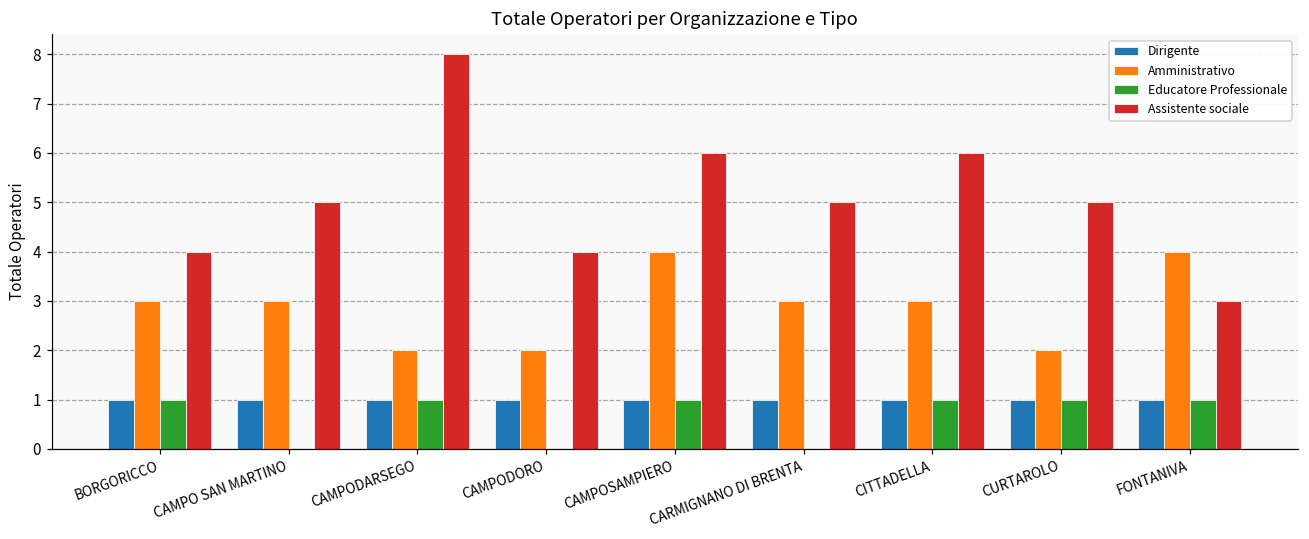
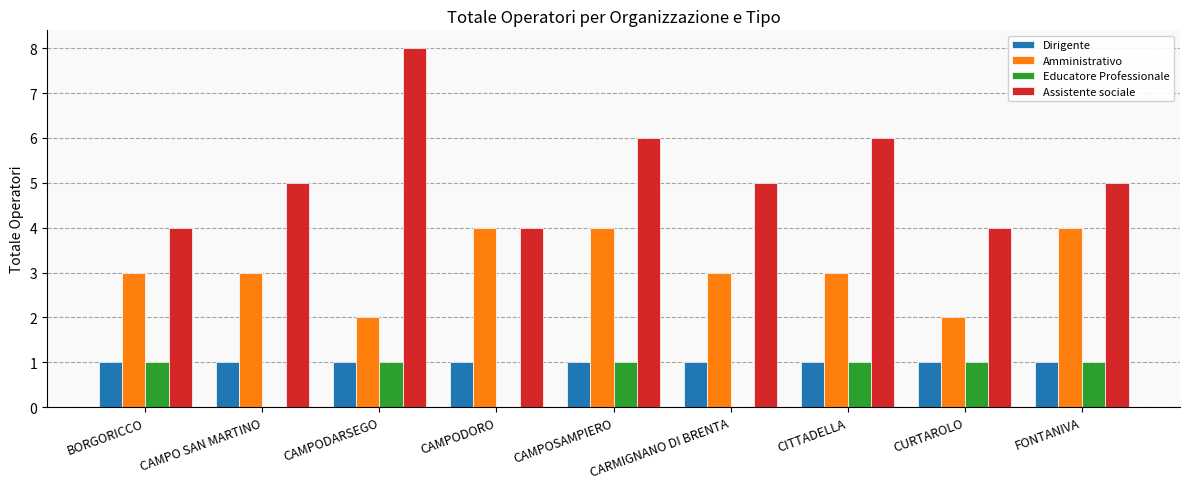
Amministrativo, CAMPODORO: 2 -> 4
Assistente sociale, CURTAROLO: 5 -> 4
Assistente sociale, FONTANIVA: 3 -> 5
